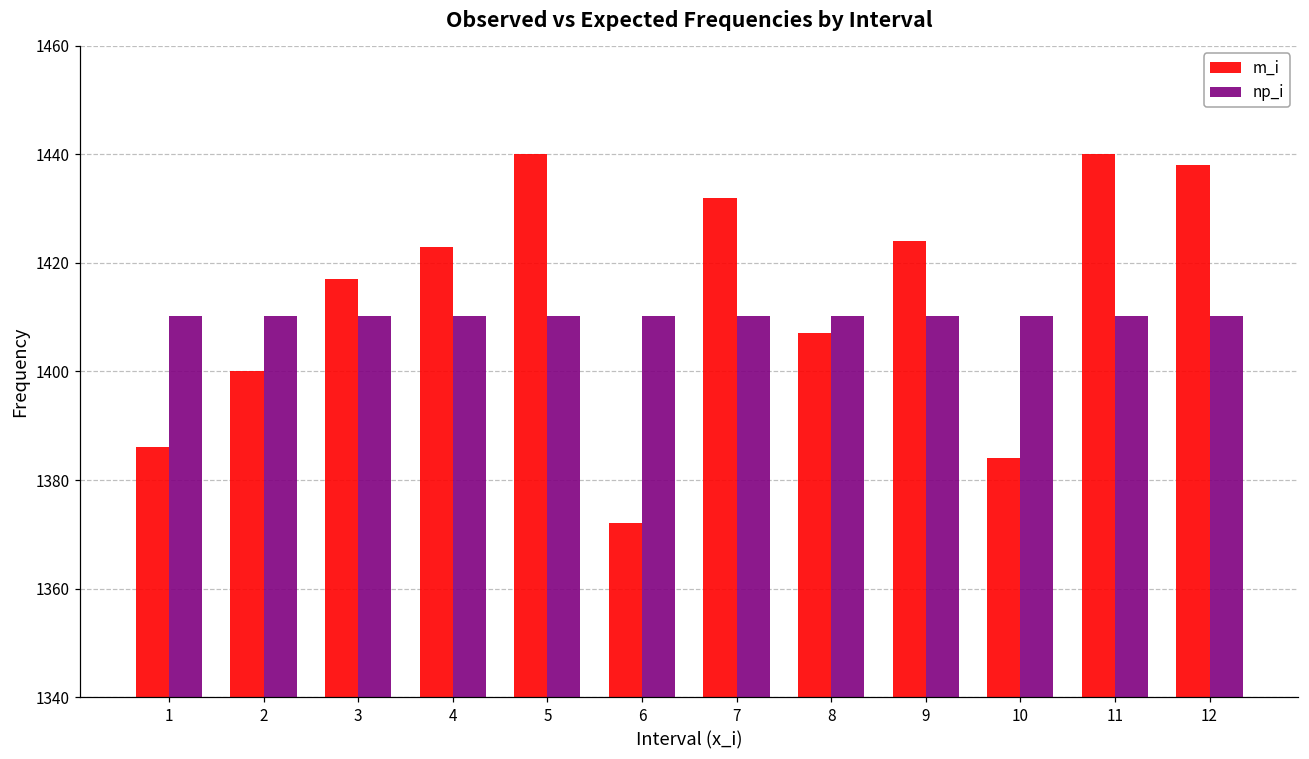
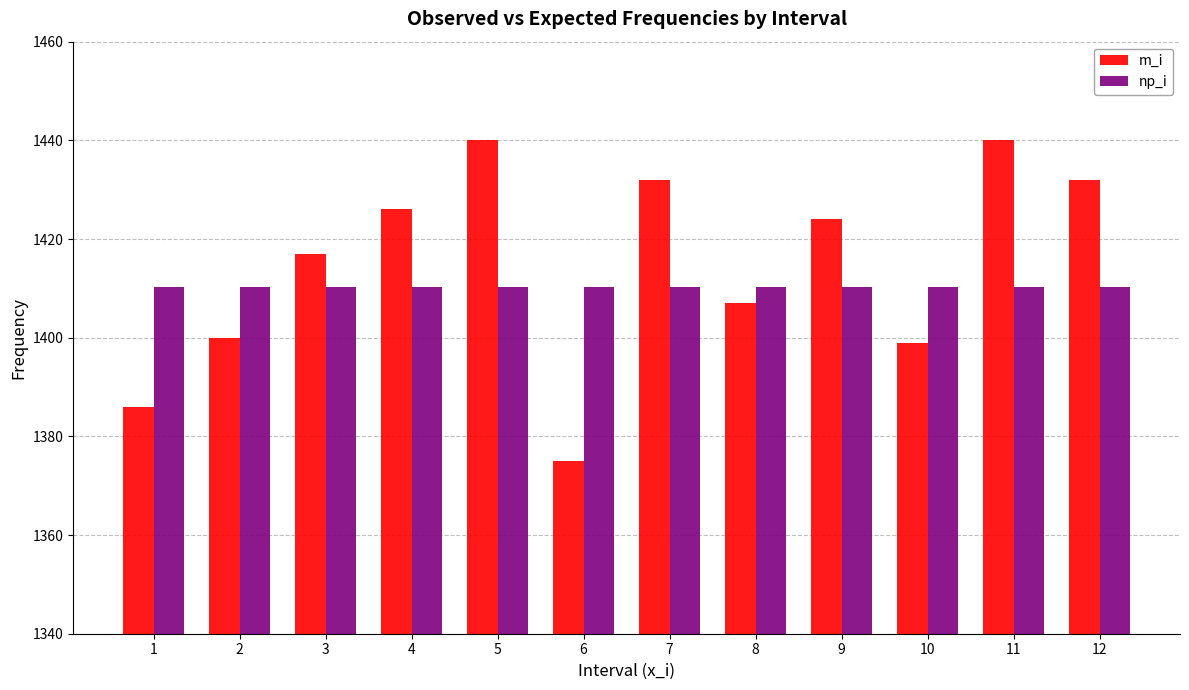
m_i, 4: 1423 -> 1426
m_i, 6: 1372 -> 1375
m_i, 10: 1384 -> 1399
m_i, 12: 1438 -> 1432
